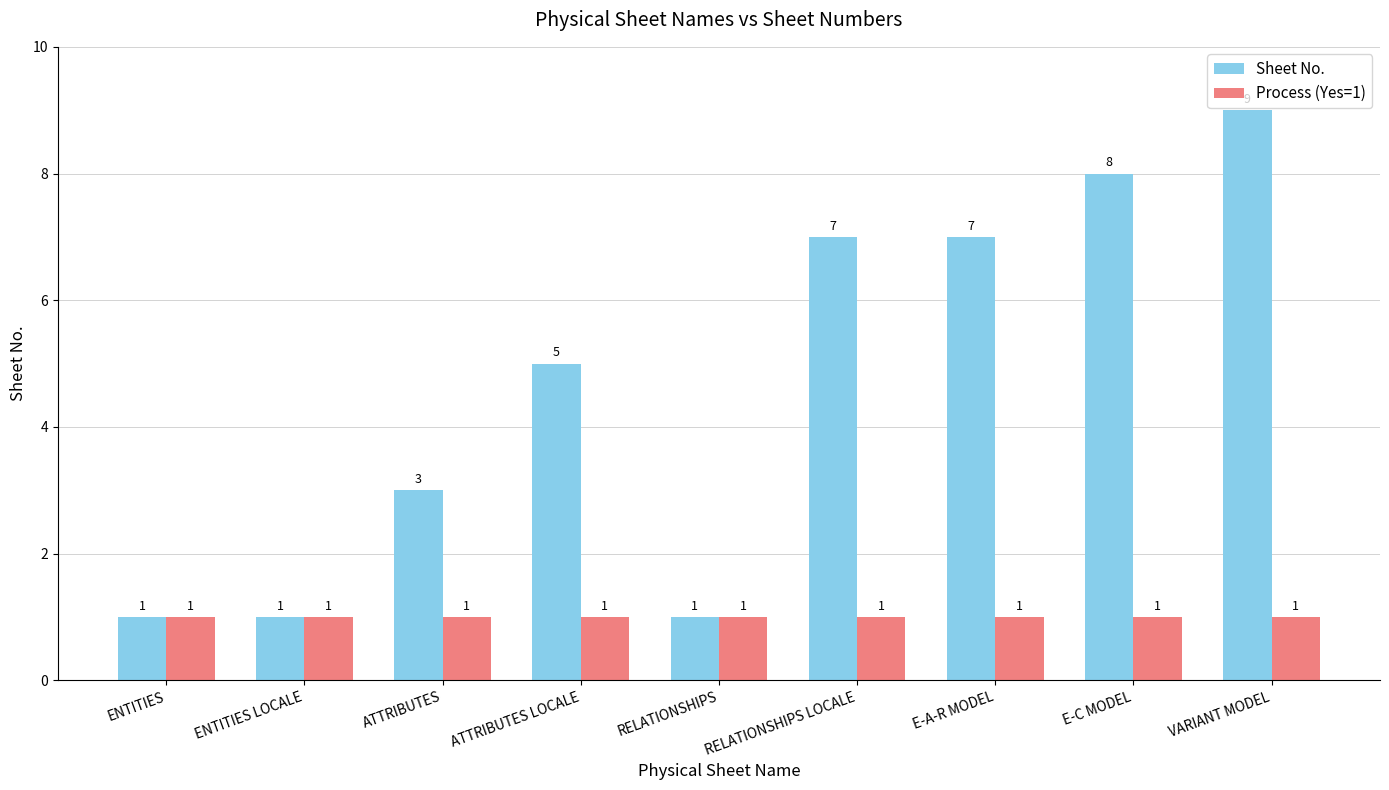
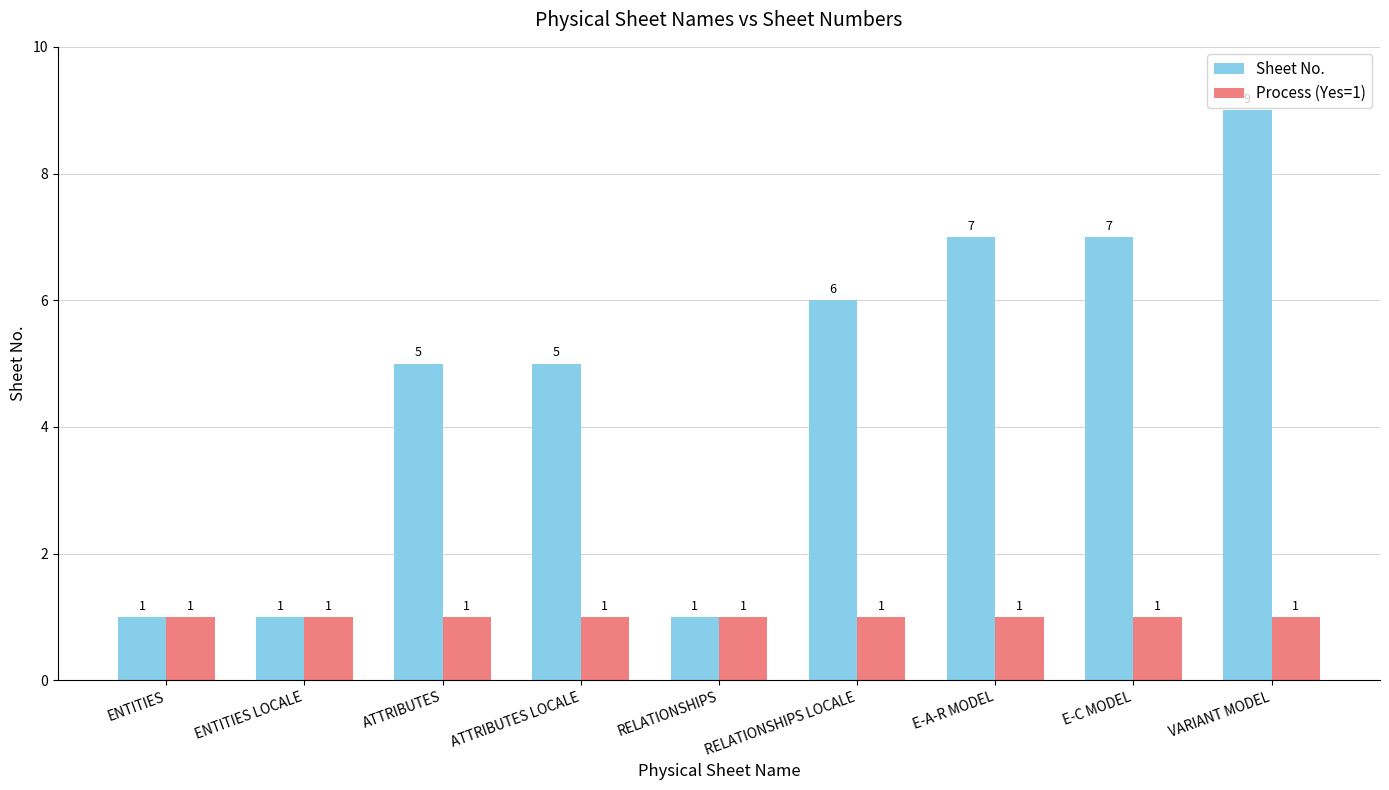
Sheet No., ATTRIBUTES: 3 -> 5
Sheet No., RELATIONSHIPS LOCALE: 7 -> 6
Sheet No., E-C MODEL: 8 -> 7
